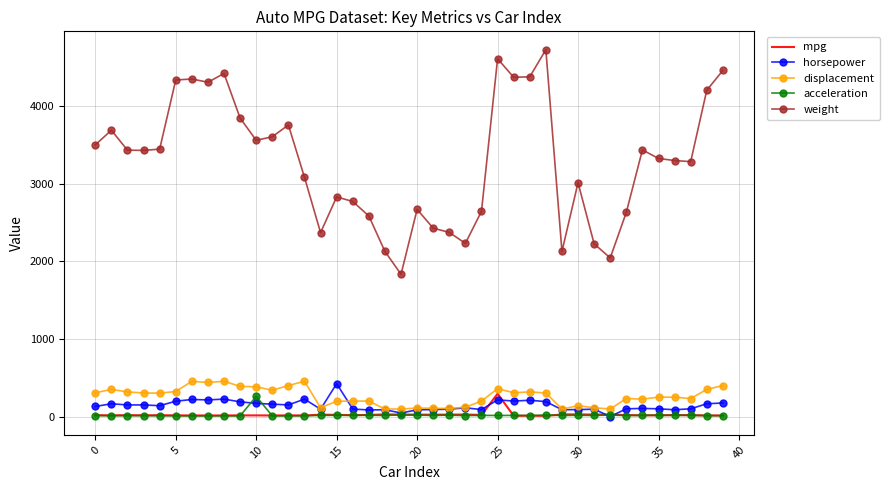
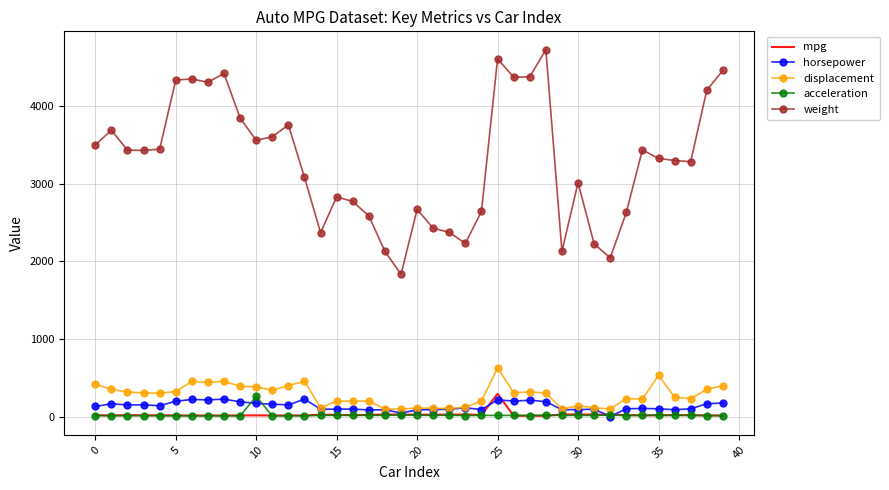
displacement, 0: 300 -> 400
horsepower, 15: 400 -> 100
displacement, 25: 400 -> 600
displacement, 35: 300 -> 500
